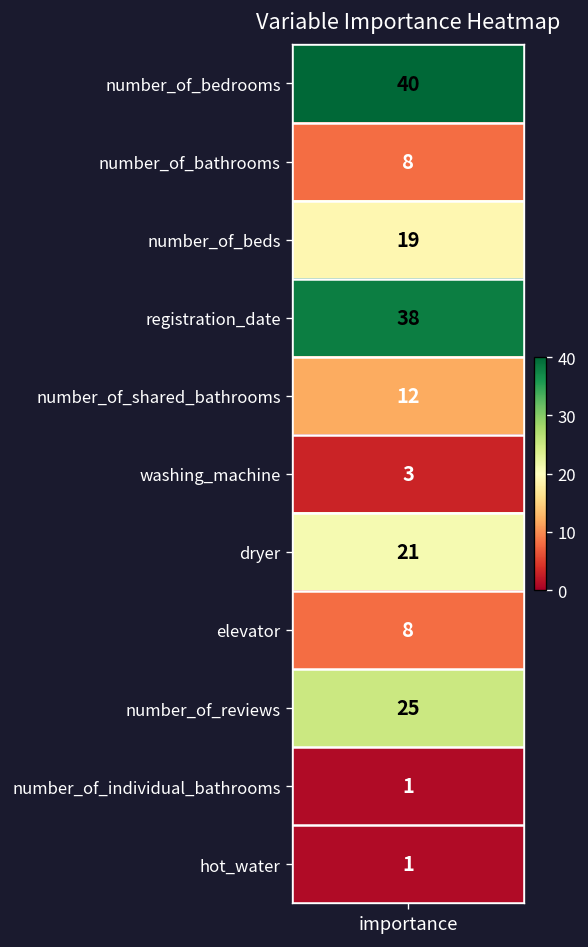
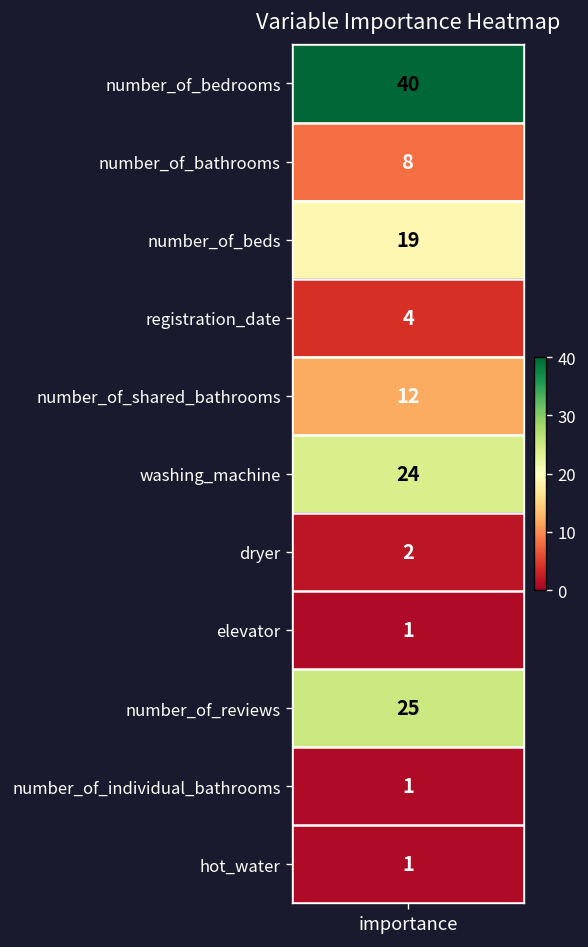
registration_date, importance: 38 -> 4
washing_machine, importance: 3 -> 24
dryer, importance: 21 -> 2
elevator, importance: 8 -> 1
